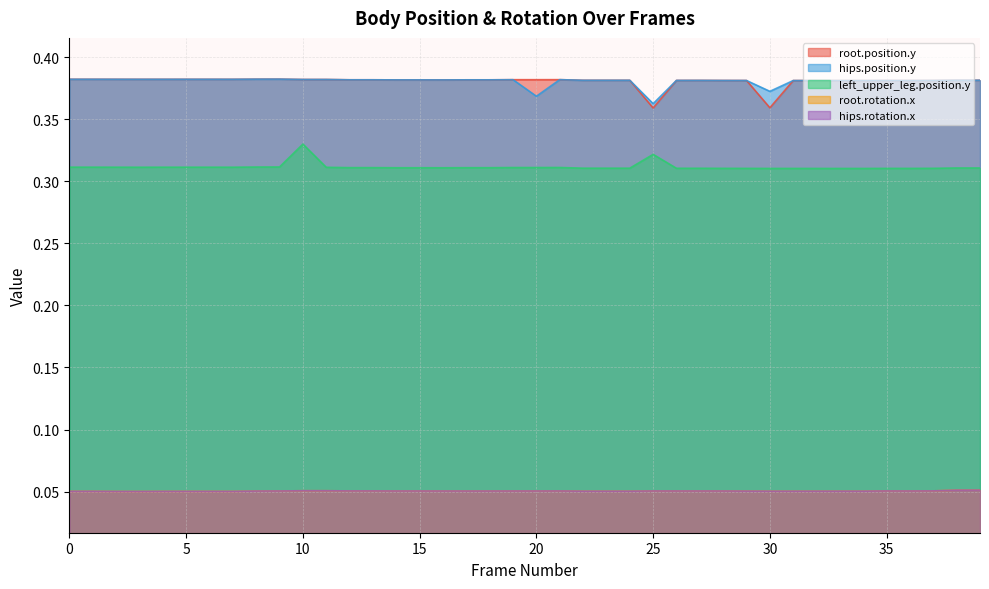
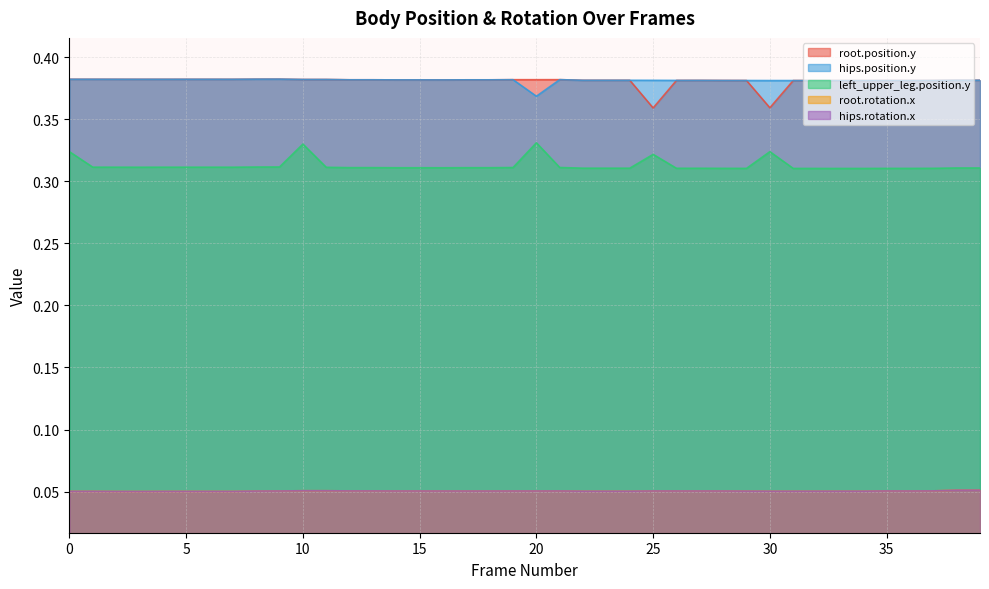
left_upper_leg.position.y, 0: 0.311 -> 0.324
left_upper_leg.position.y, 20: 0.311 -> 0.331
hips.position.y, 25: 0.363 -> 0.381
hips.position.y, 30: 0.373 -> 0.381
left_upper_leg.position.y, 30: 0.310 -> 0.324
